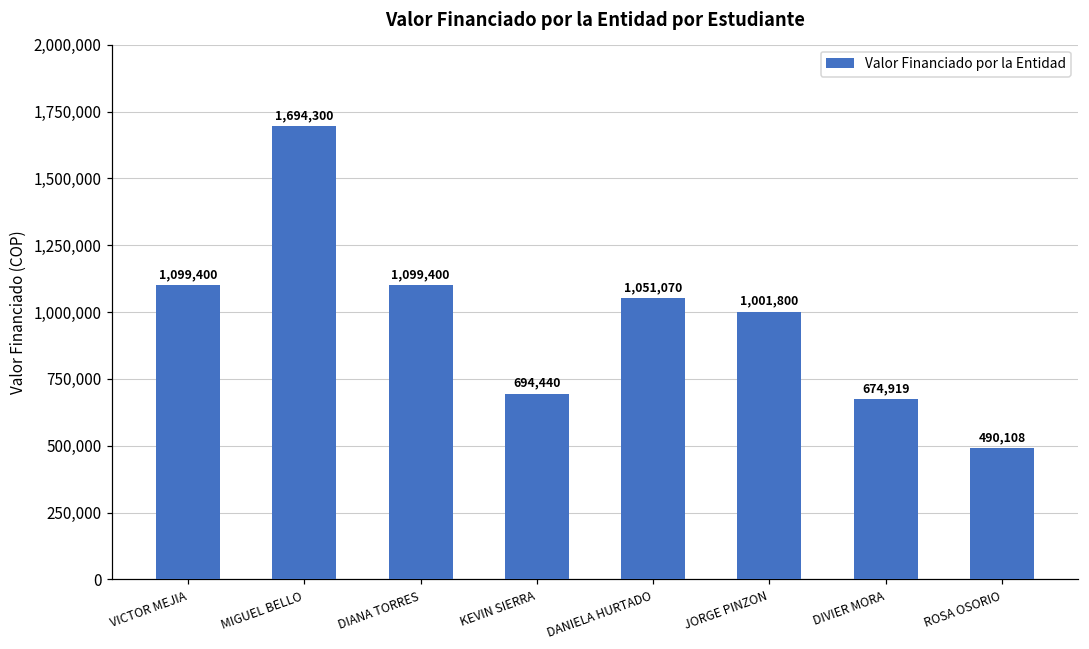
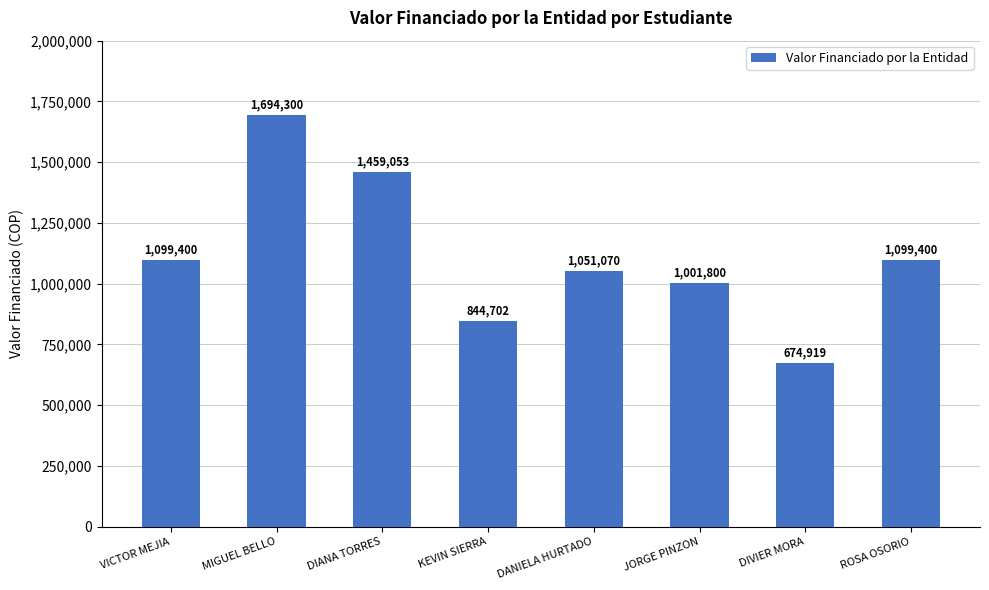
DIANA TORRES: 1,099,400 -> 1,459,053
KEVIN SIERRA: 694,440 -> 844,702
ROSA OSORIO: 490,108 -> 1,099,400
